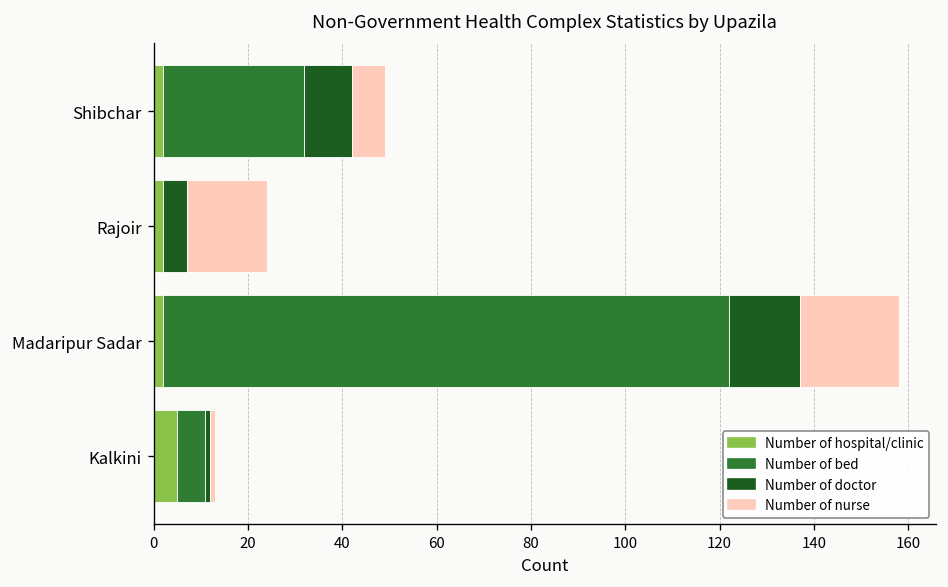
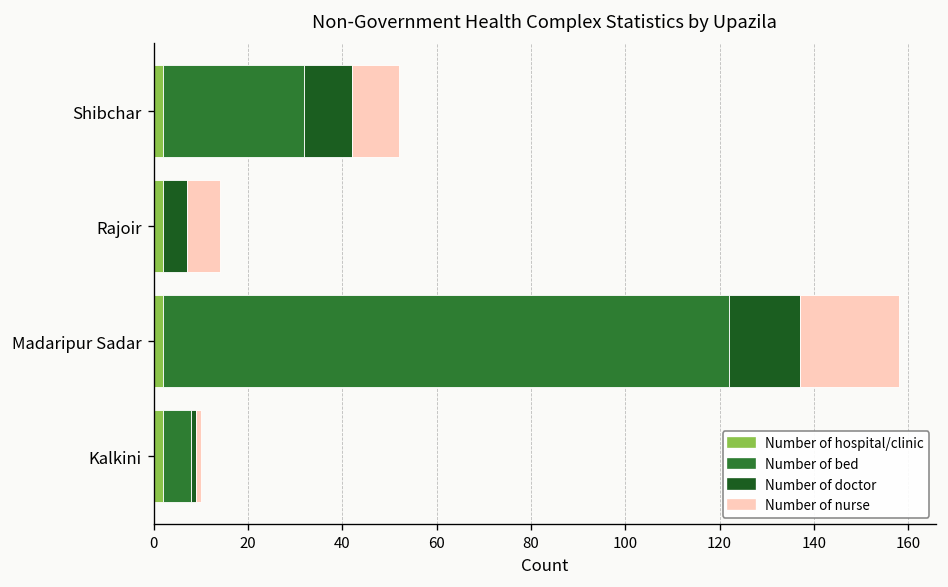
Number of nurse, Shibchar: 7 -> 10
Number of nurse, Rajoir: 17 -> 7
Number of hospital/clinic, Kalkini: 5 -> 2
